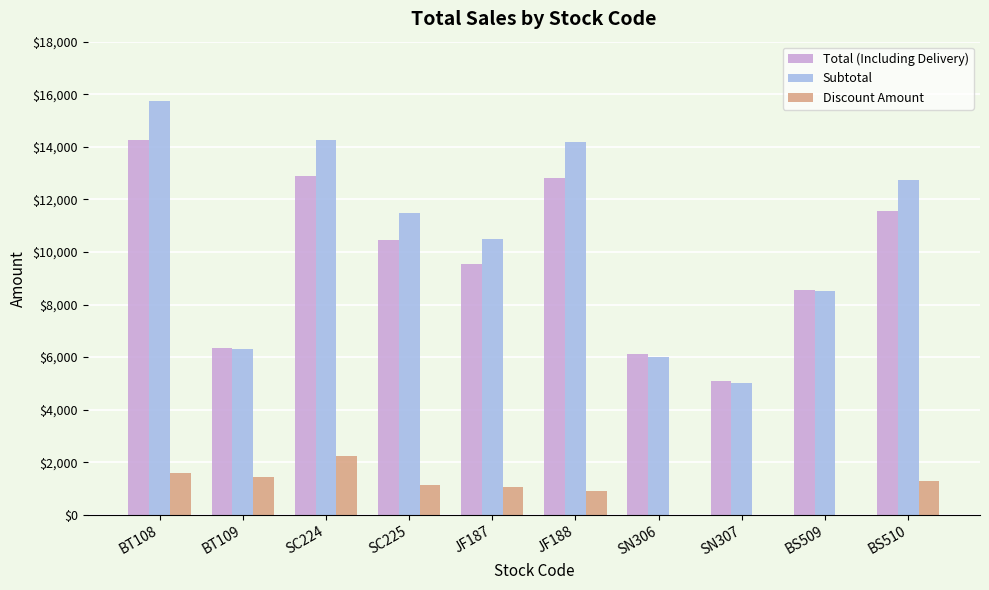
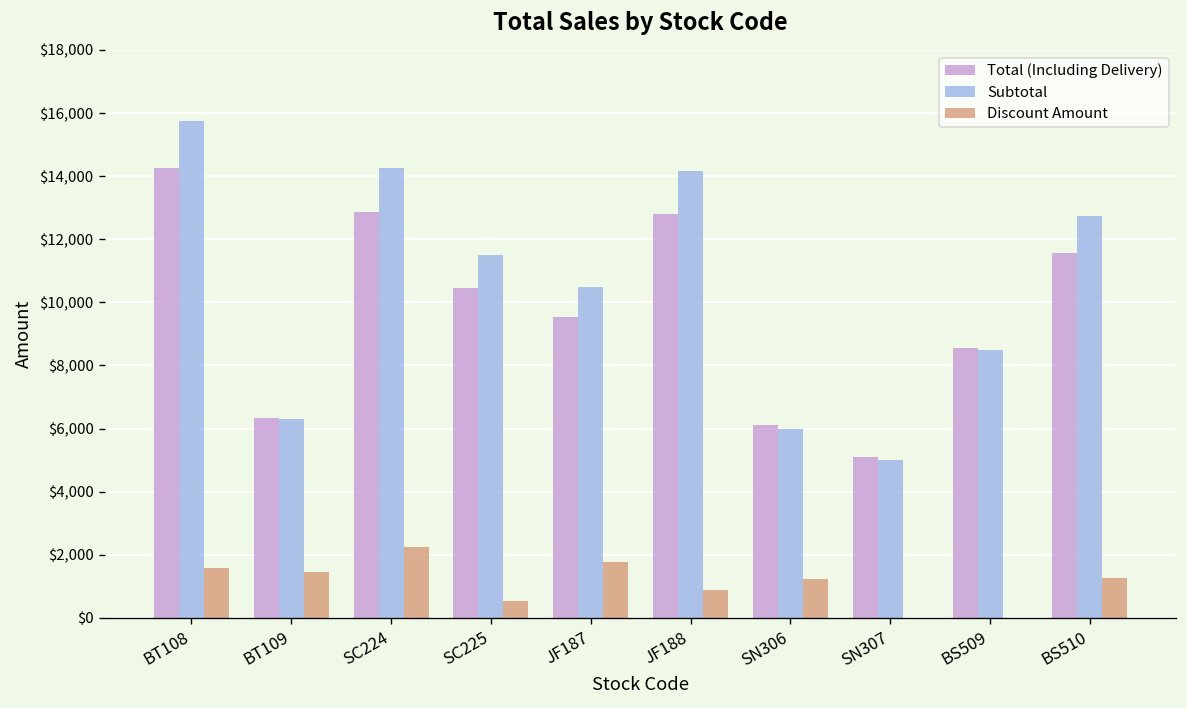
Discount Amount, SC225: $1,200 -> $500
Discount Amount, JF187: $1,100 -> $1,800
Discount Amount, SN306: $0 -> $1,200
